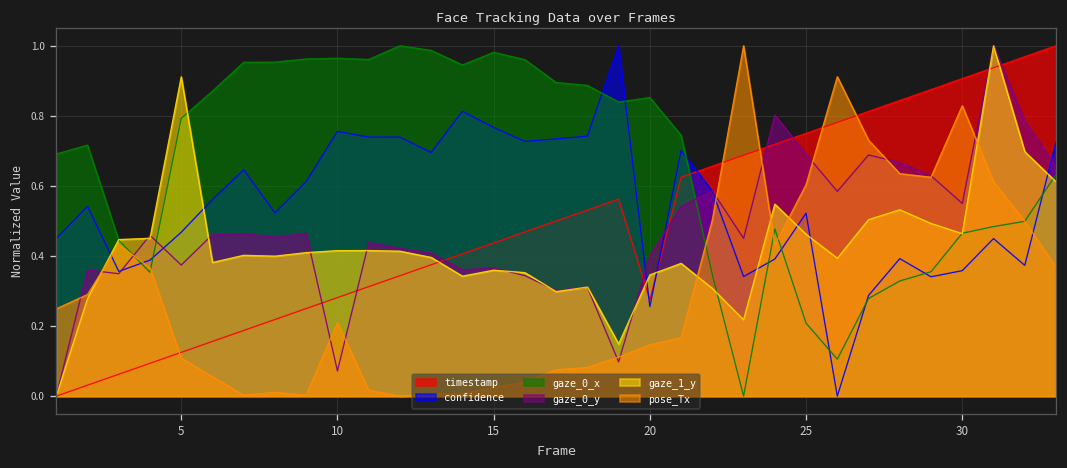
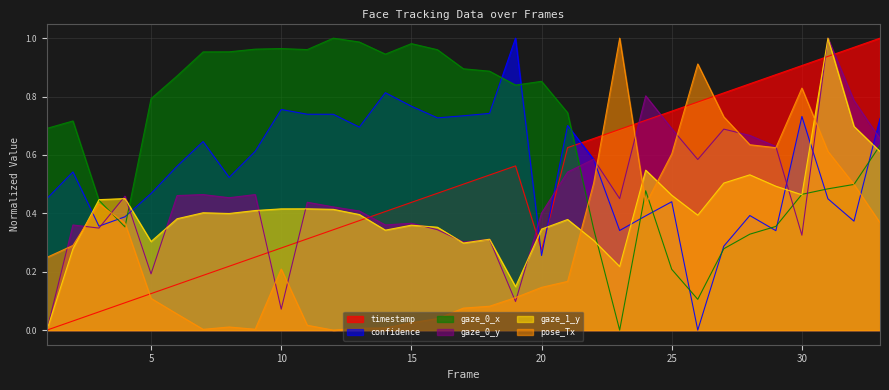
gaze_0_y, 5: 0.37 -> 0.19
gaze_1_y, 5: 0.91 -> 0.30
confidence, 25: 0.52 -> 0.44
confidence, 30: 0.36 -> 0.73
gaze_0_y, 30: 0.55 -> 0.33
